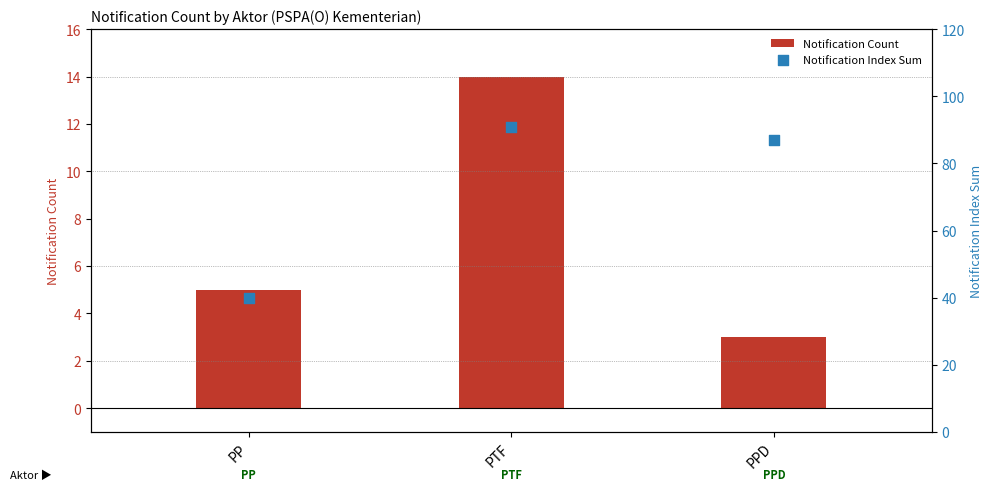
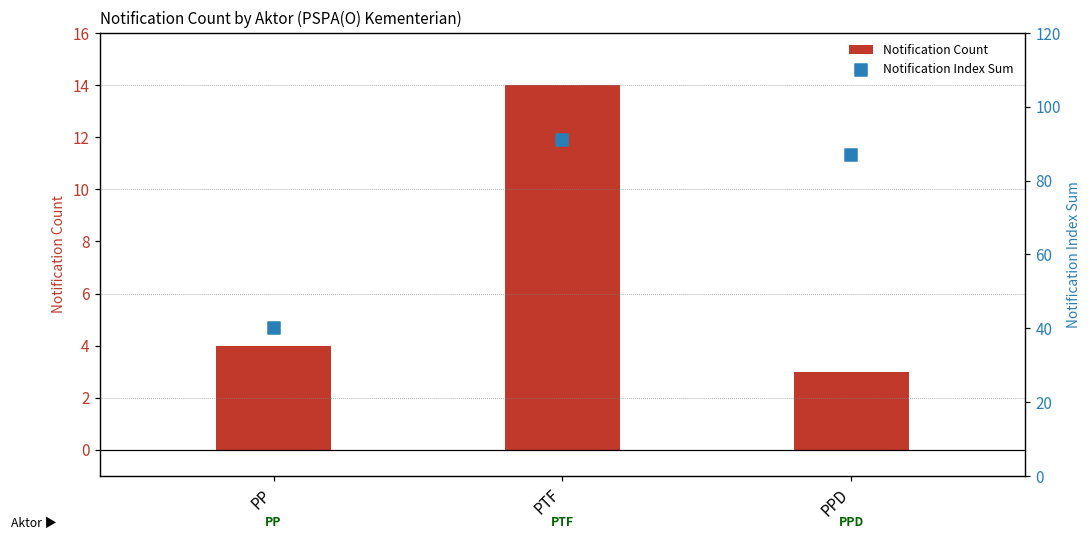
Notification Count, PP: 5 -> 4
